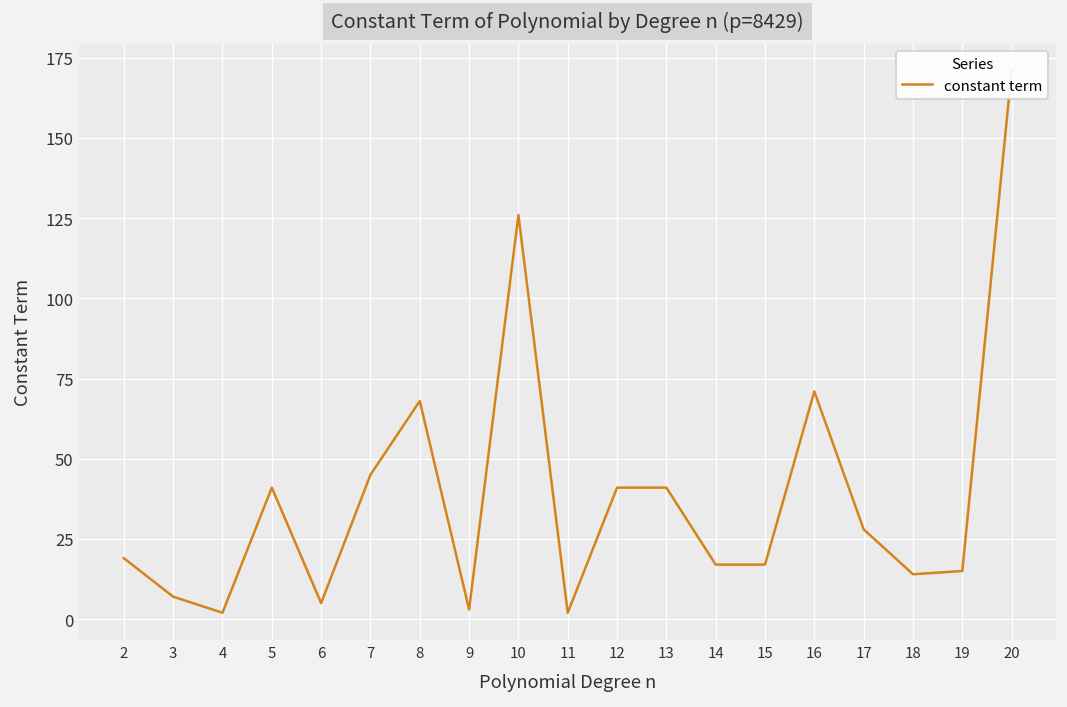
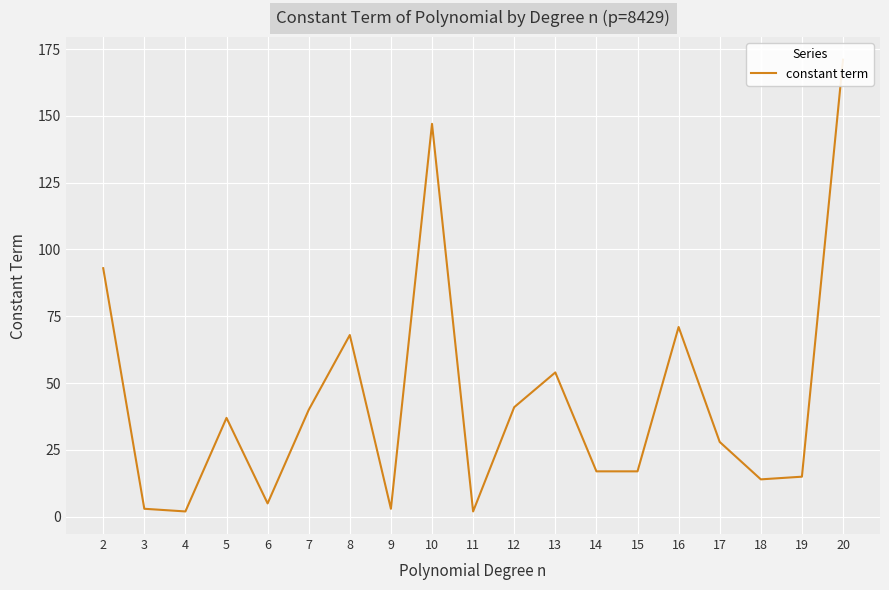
2: 19 -> 93
3: 7 -> 3
5: 41 -> 37
7: 45 -> 40
10: 126 -> 147
13: 41 -> 54
